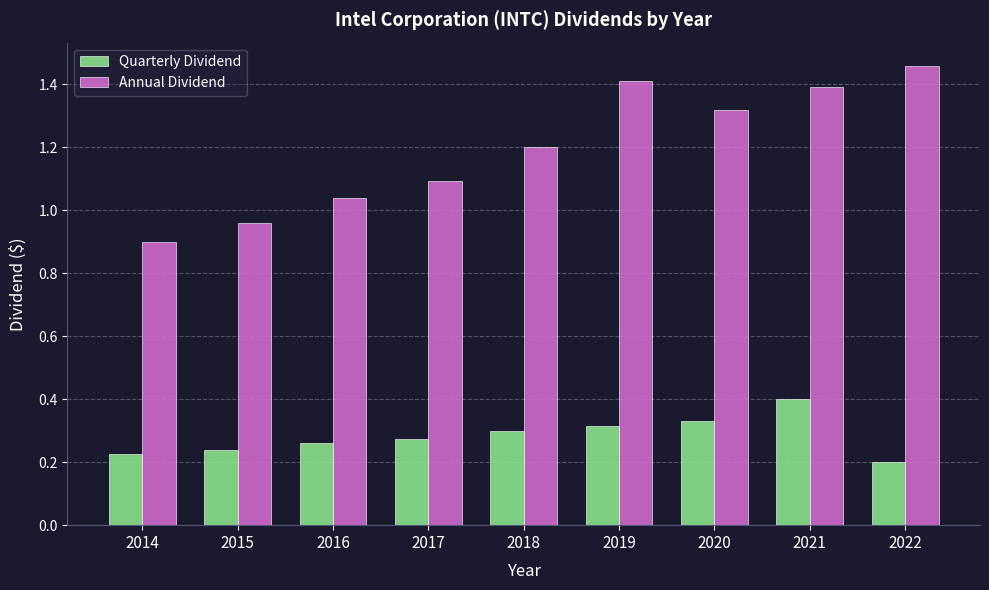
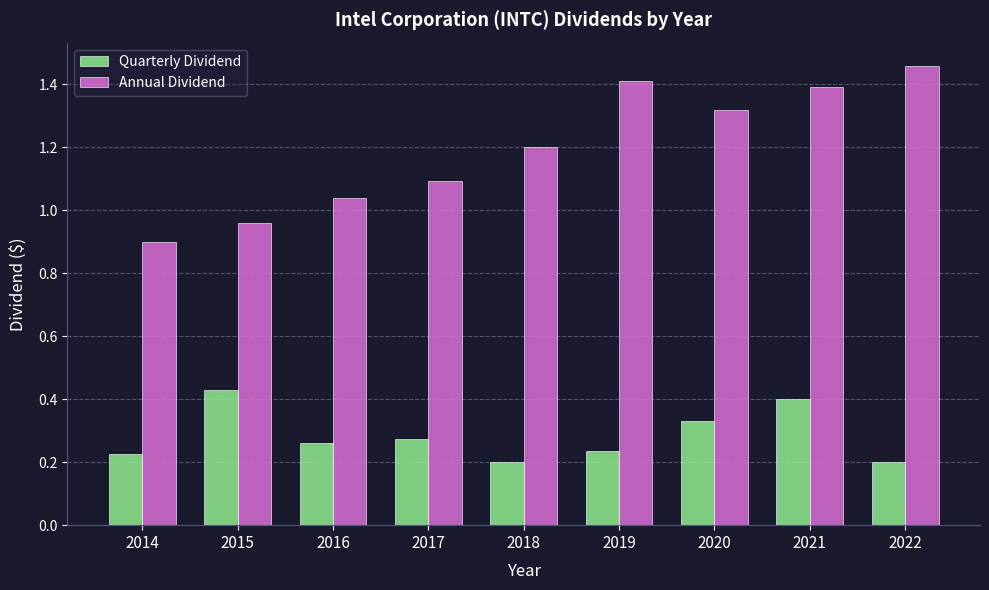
Quarterly Dividend, 2015: 0.24 -> 0.43
Quarterly Dividend, 2018: 0.3 -> 0.2
Quarterly Dividend, 2019: 0.32 -> 0.24
